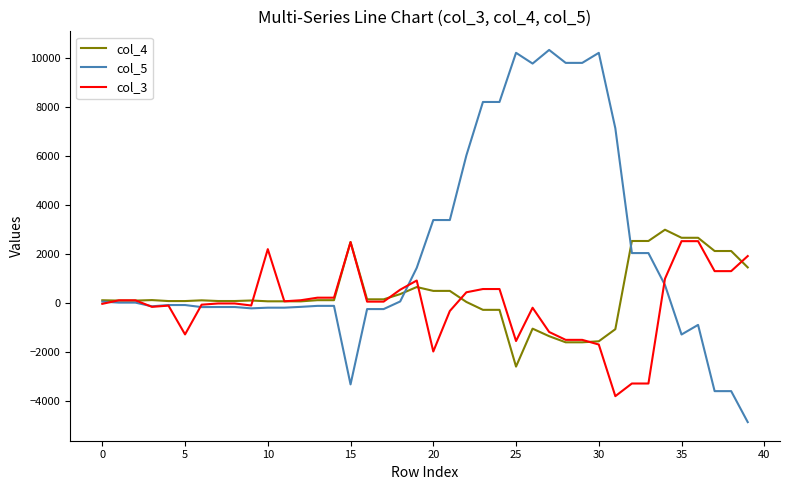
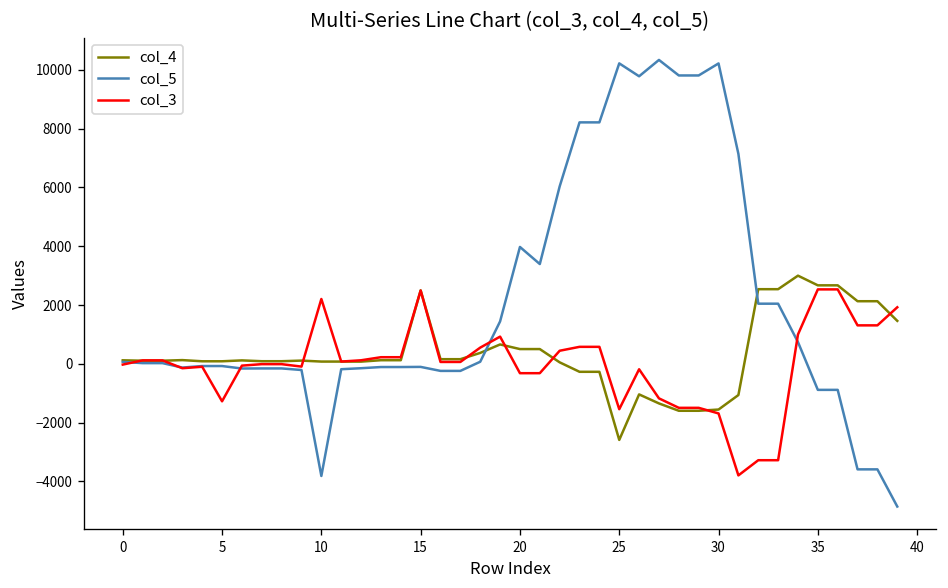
col_5, 10: -200 -> -3800
col_5, 15: -3300 -> -100
col_5, 20: 3400 -> 4000
col_3, 20: -2000 -> -300
col_5, 35: -1300 -> -900
